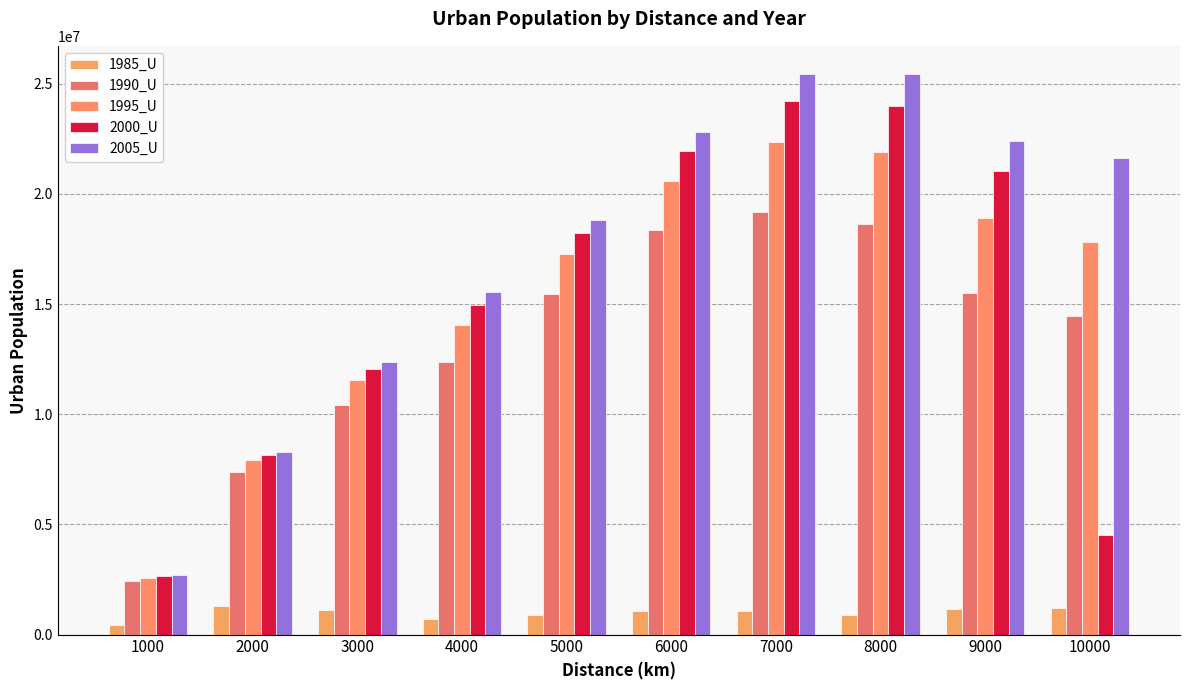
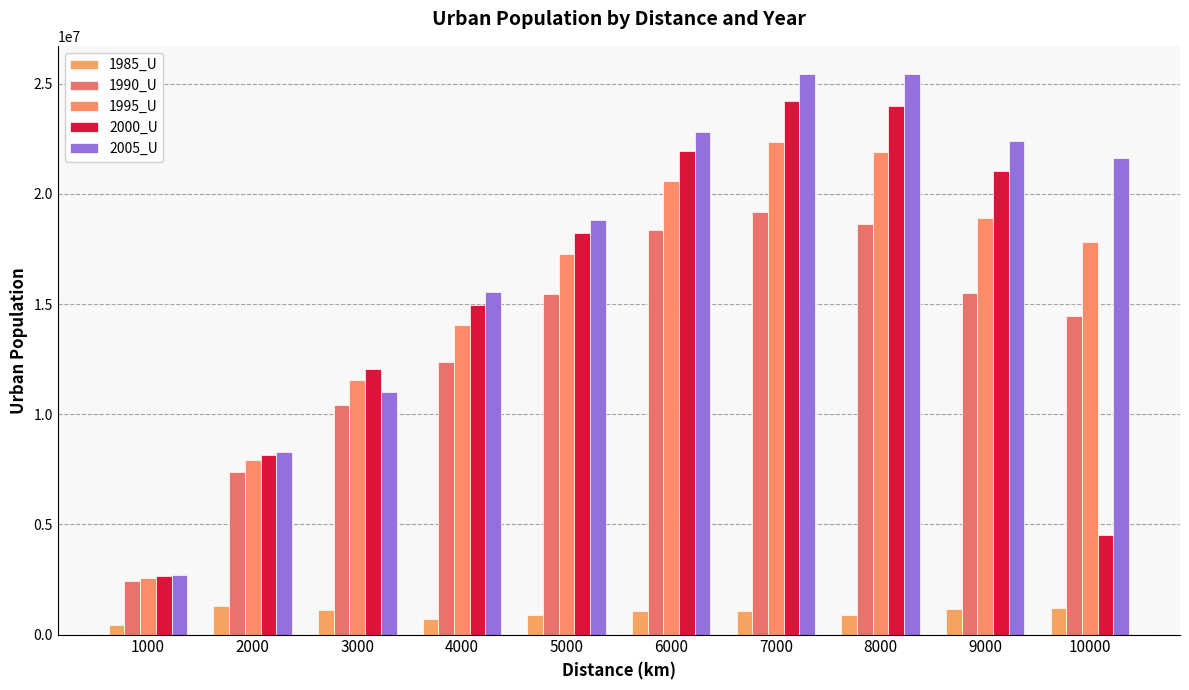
2005_U, 3000: 12400000 -> 11000000
